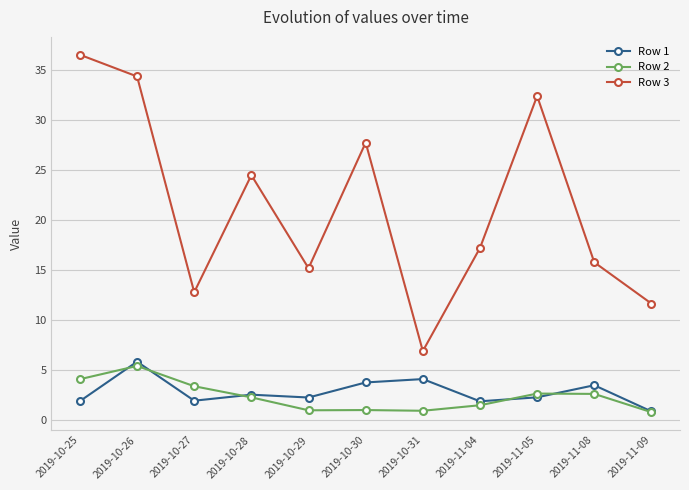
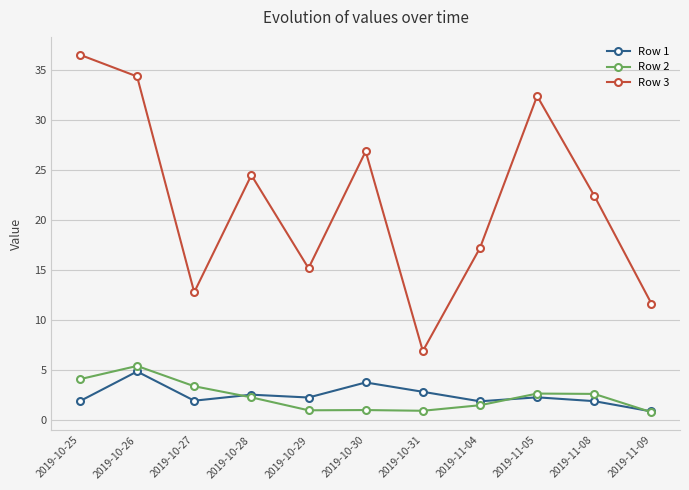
Row 1, 2019-10-26: 5.9 -> 4.9
Row 3, 2019-10-30: 27.7 -> 26.8
Row 1, 2019-10-31: 4.1 -> 2.8
Row 1, 2019-11-08: 3.5 -> 1.9
Row 3, 2019-11-08: 15.8 -> 22.4
